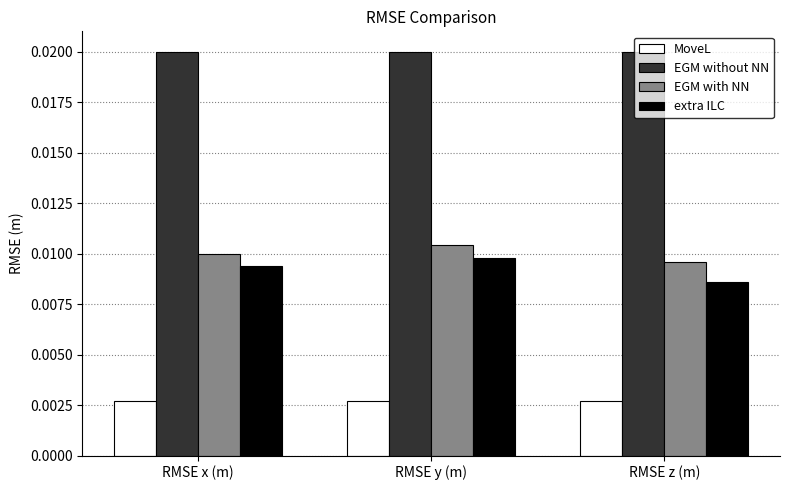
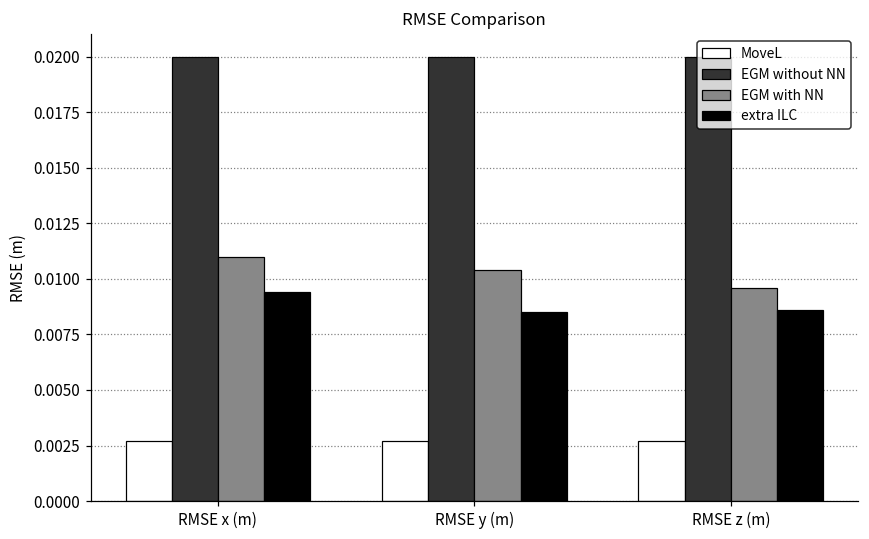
EGM with NN, RMSE x (m): 0.010 -> 0.011
extra ILC, RMSE y (m): 0.0098 -> 0.0085
